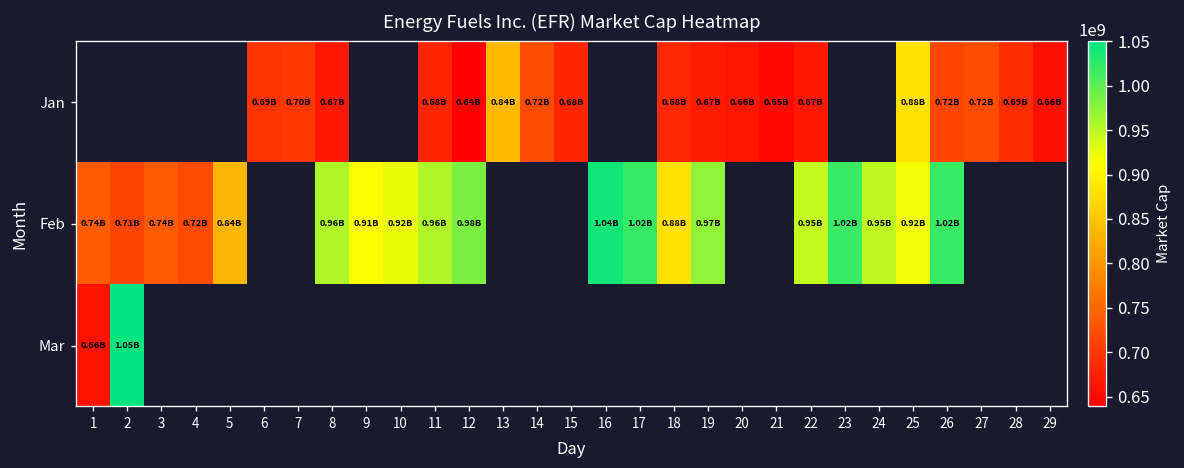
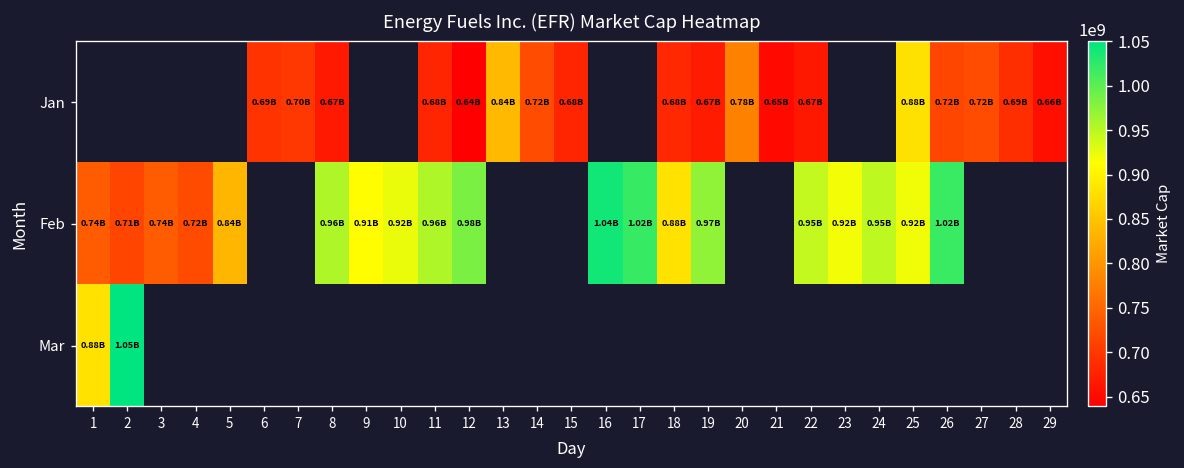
Jan, 20: 0.66B -> 0.78B
Feb, 23: 1.02B -> 0.92B
Mar, 1: 0.66B -> 0.88B
